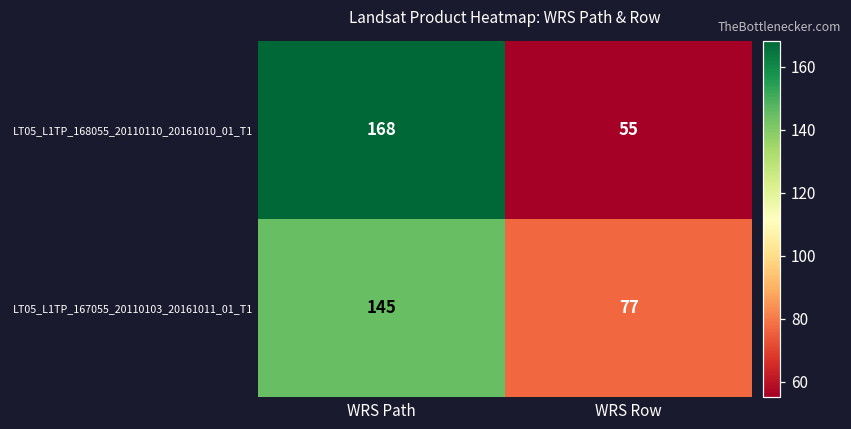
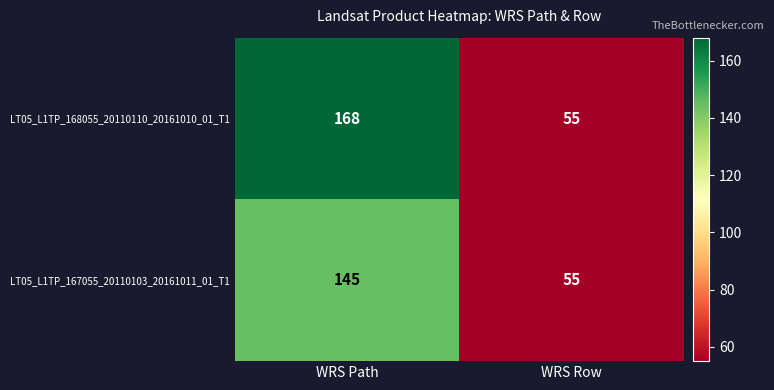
LT05_L1TP_167055_20110103_20161011_01_T1, WRS Row: 77 -> 55
